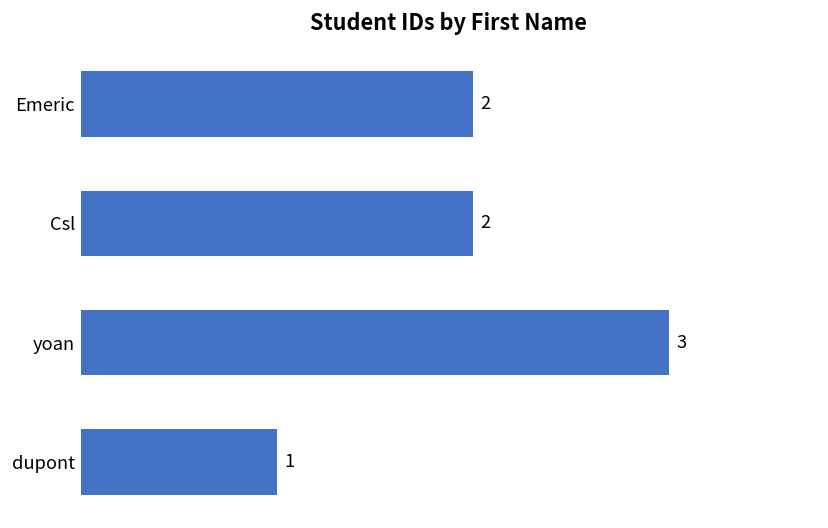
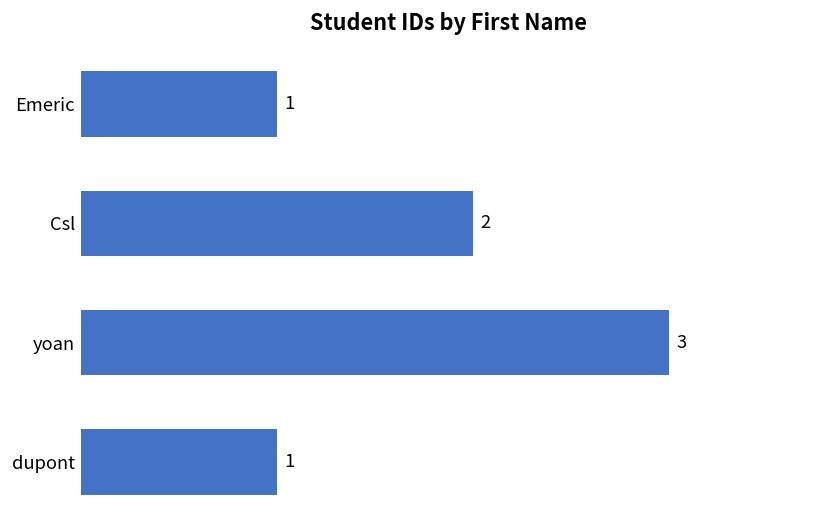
Emeric: 2 -> 1
